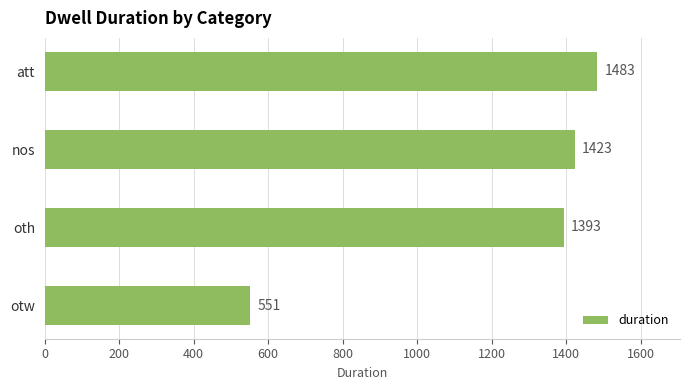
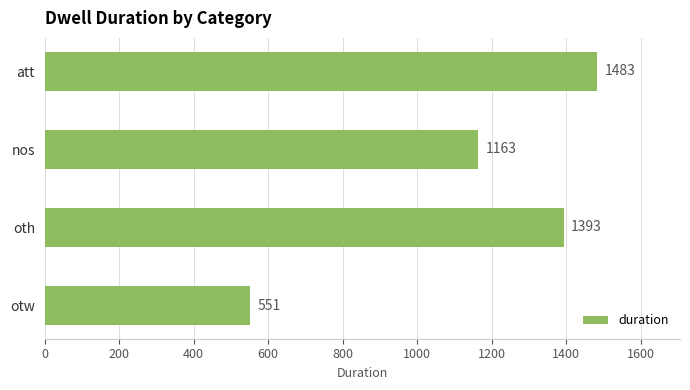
nos: 1423 -> 1163
